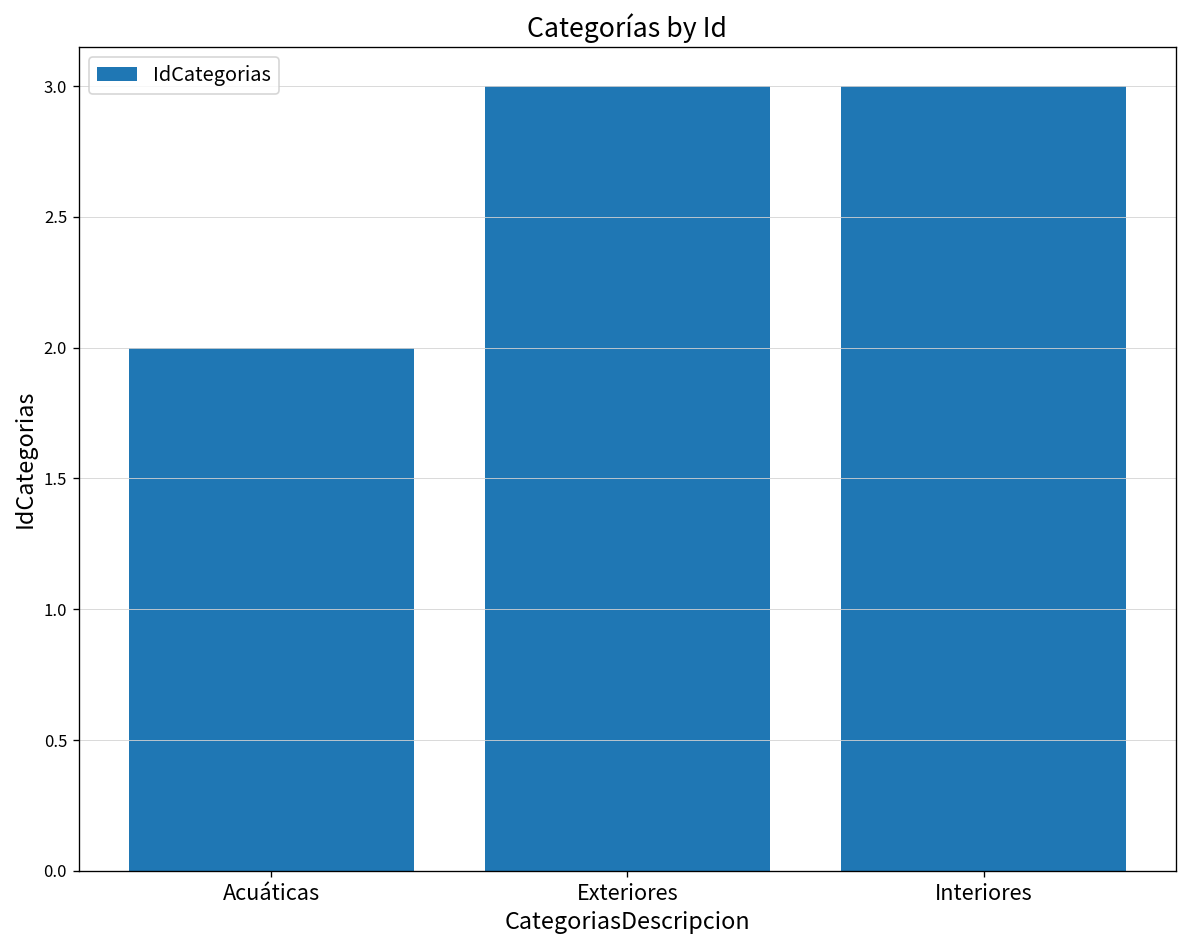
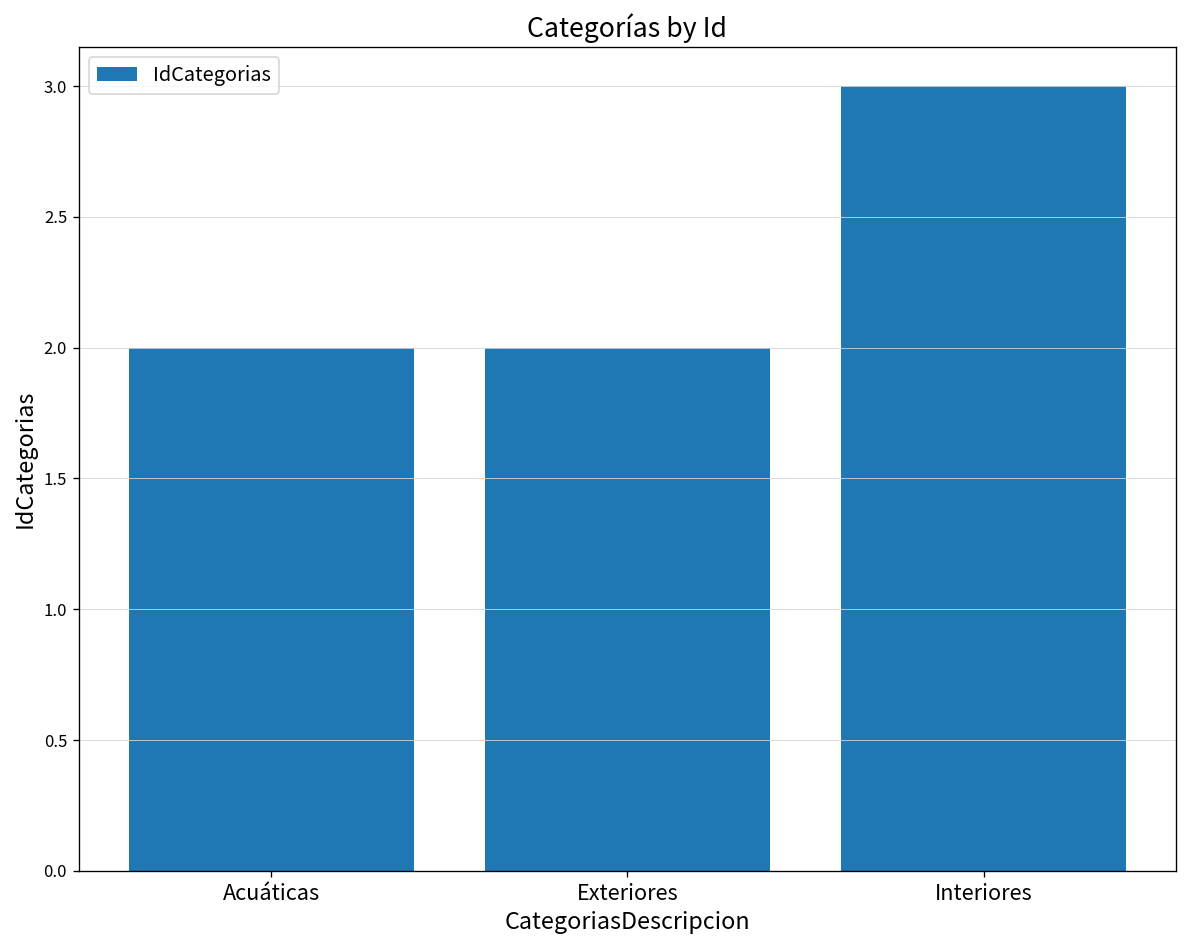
Exteriores: 3 -> 2
